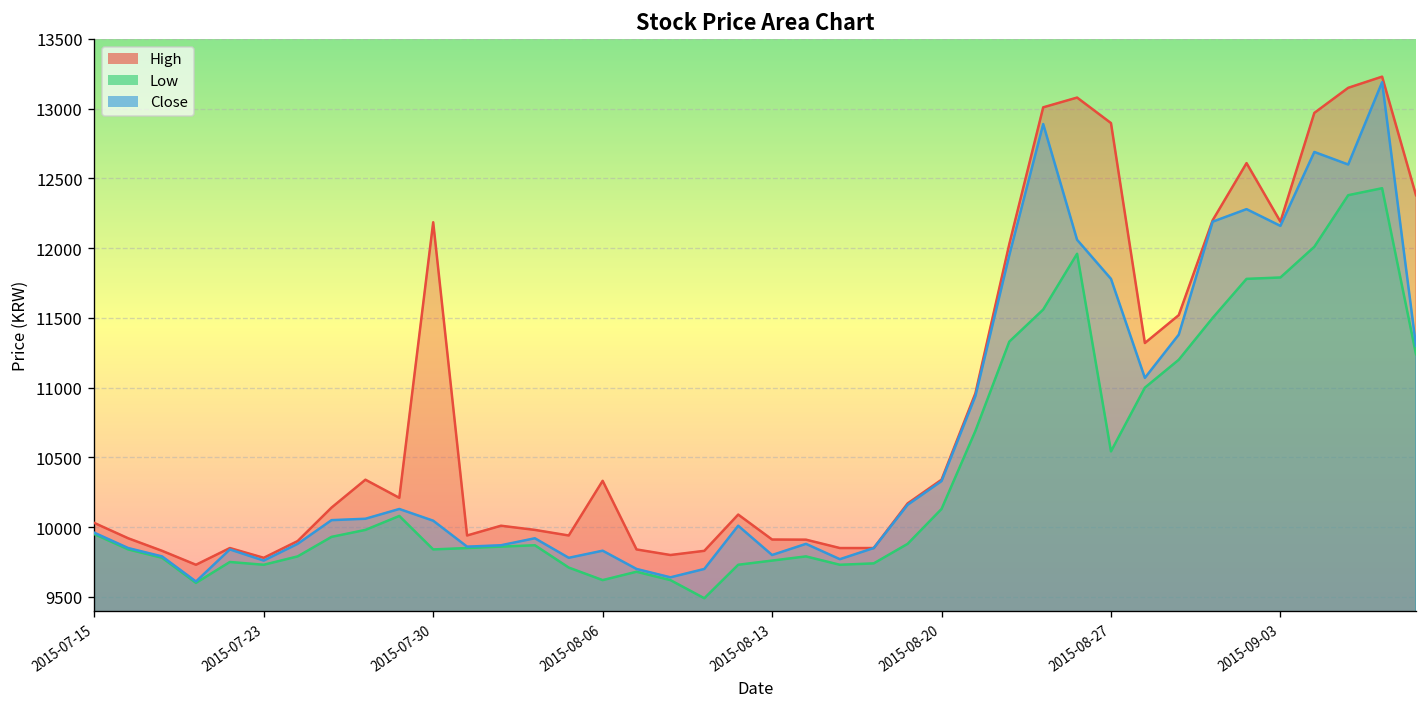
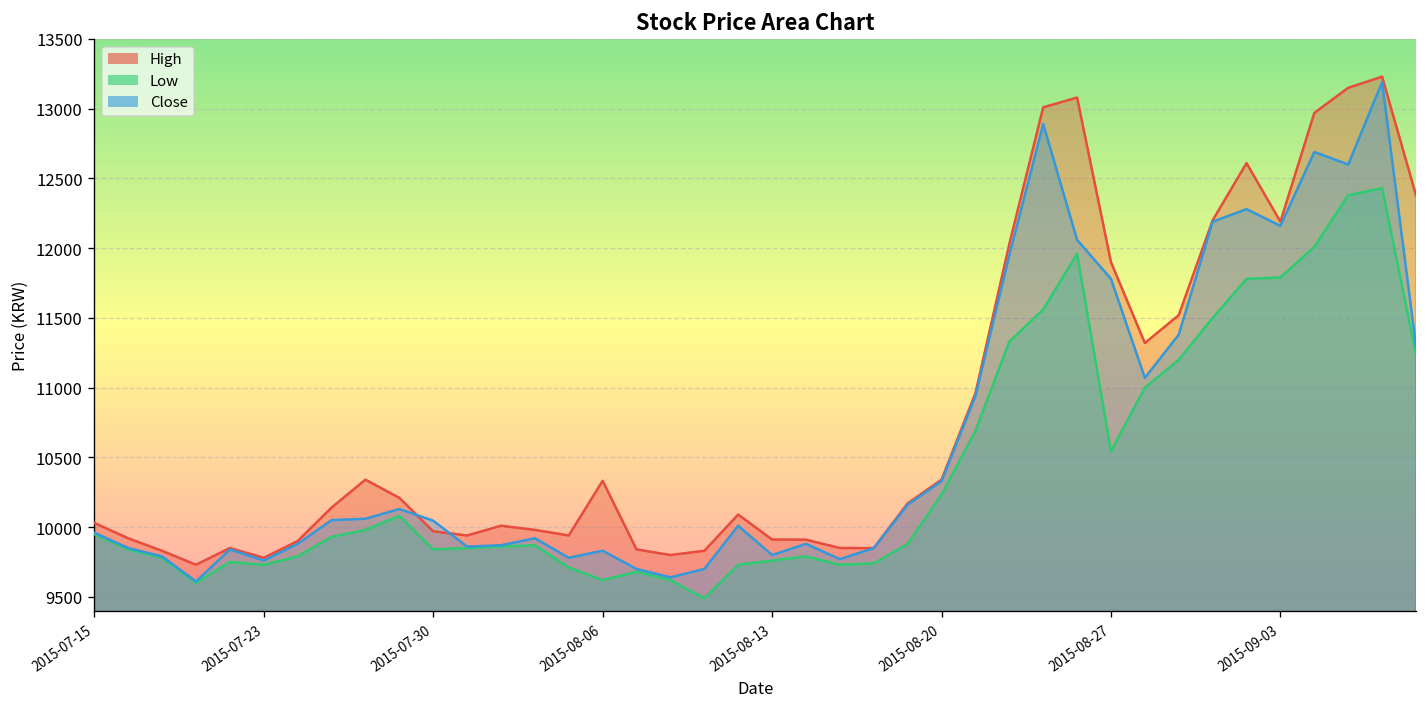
High, 2015-07-30: 12190 -> 9970
Low, 2015-08-20: 10130 -> 10230
High, 2015-08-27: 12900 -> 11900
